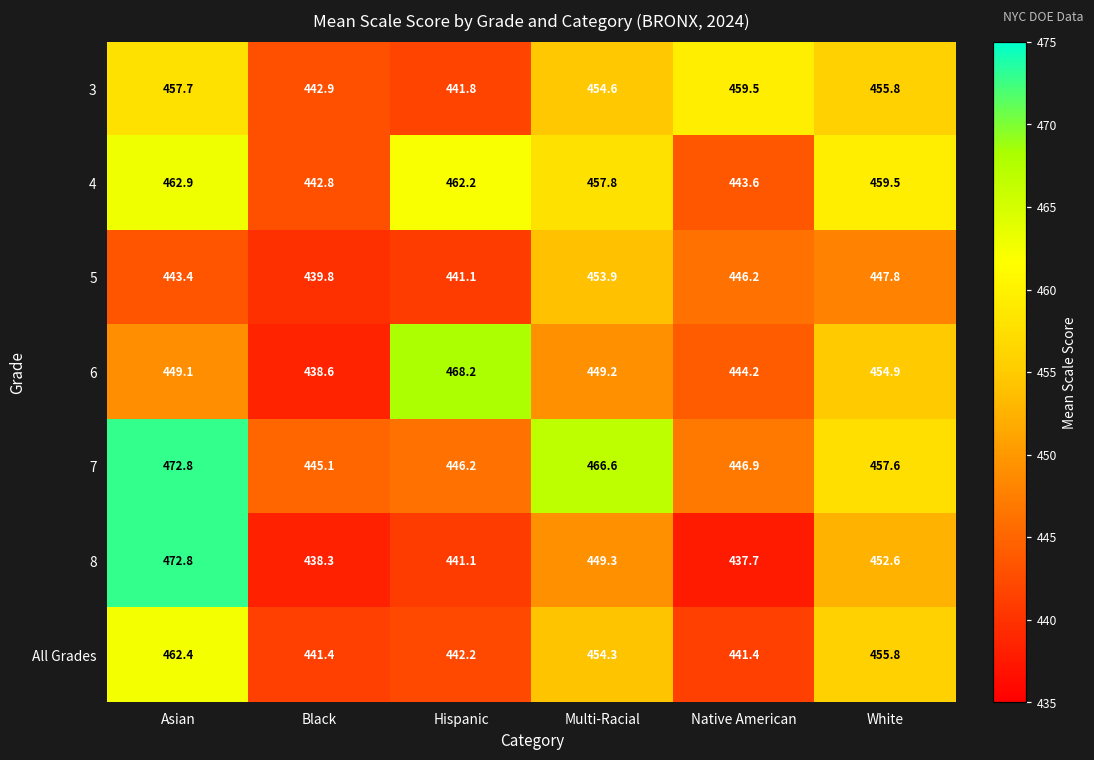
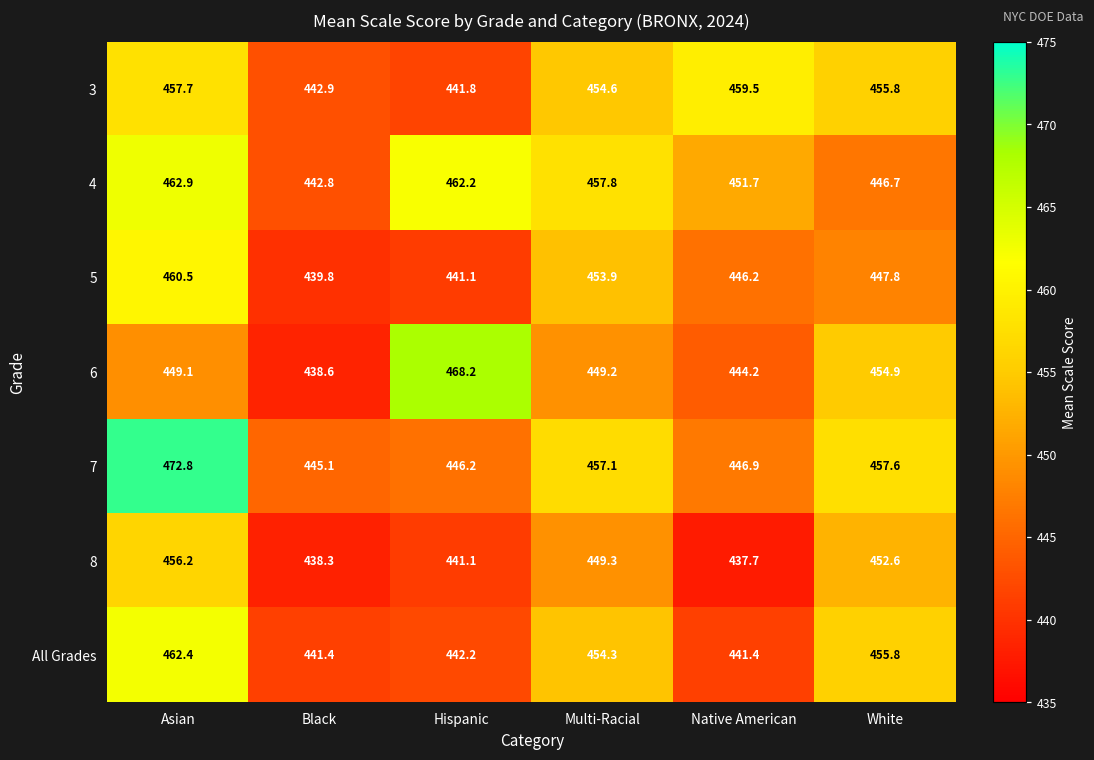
4, Native American: 443.6 -> 451.7
4, White: 459.5 -> 446.7
5, Asian: 443.4 -> 460.5
7, Multi-Racial: 466.6 -> 457.1
8, Asian: 472.8 -> 456.2
